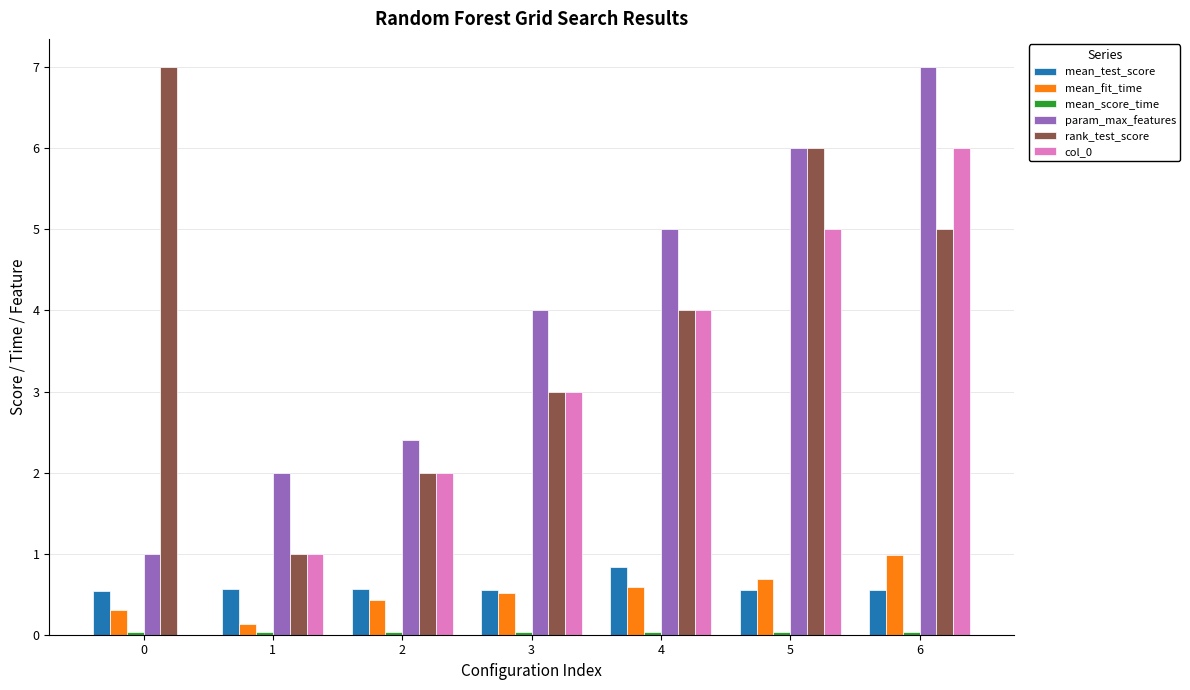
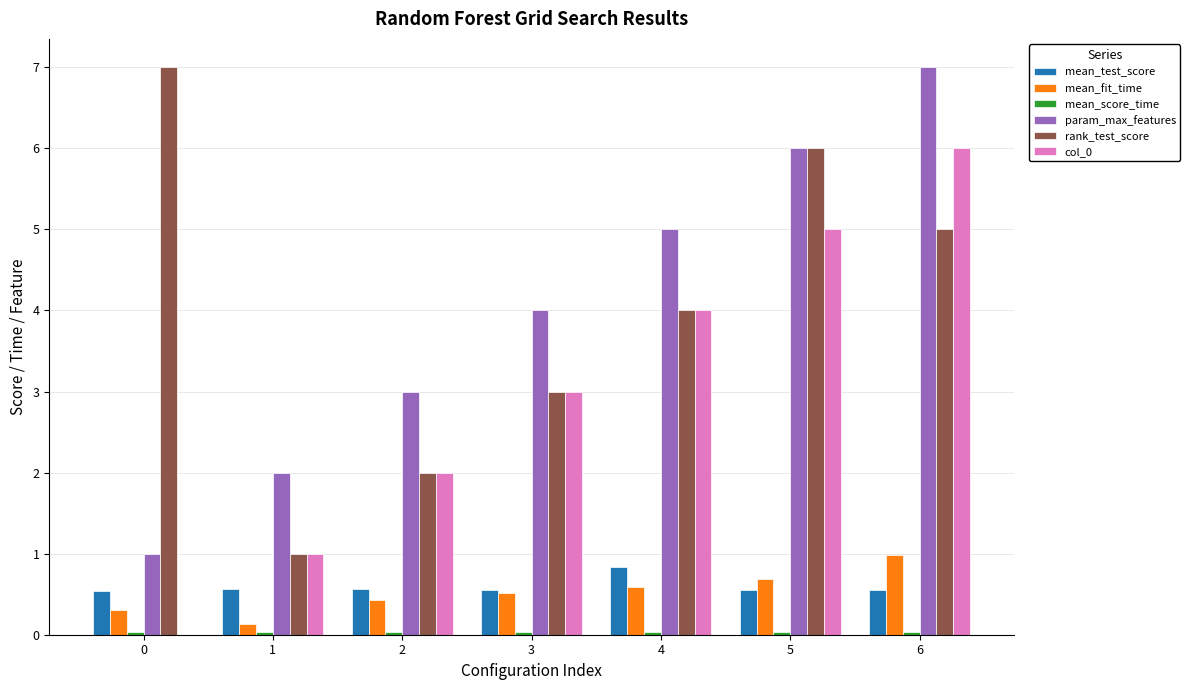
param_max_features, 2: 2.4 -> 3.0
